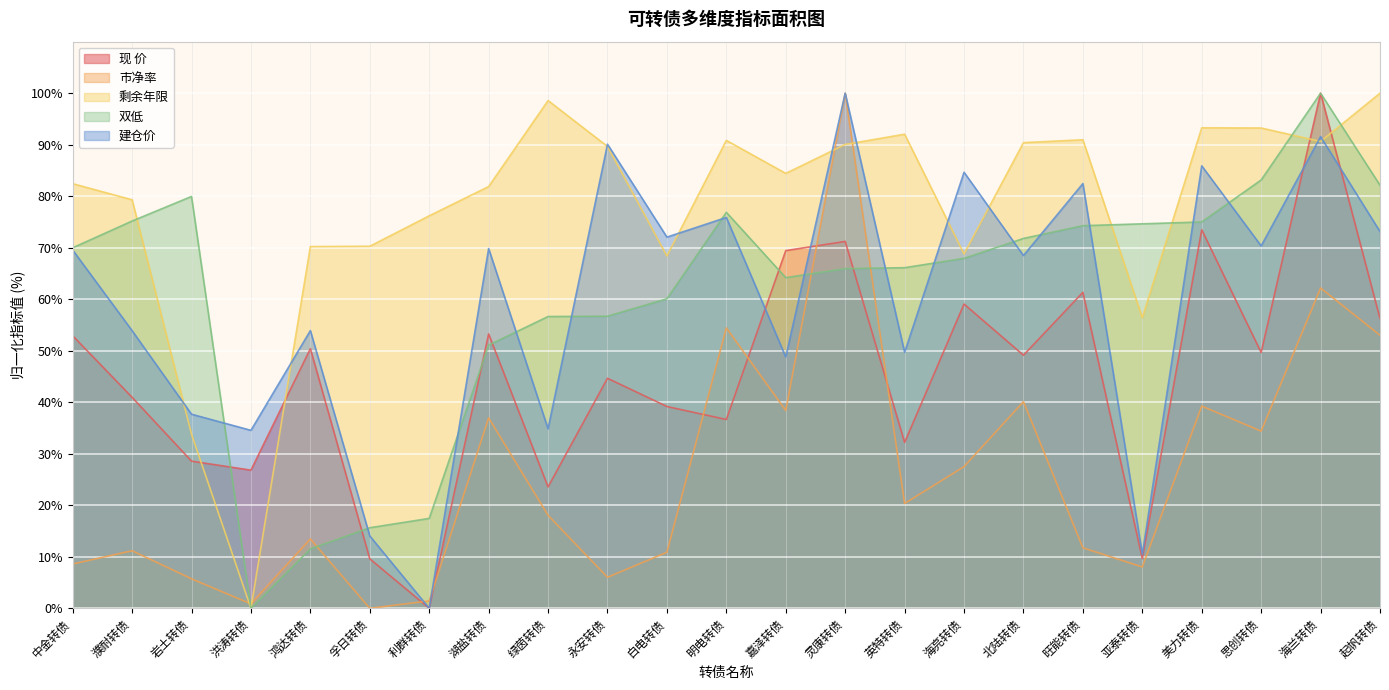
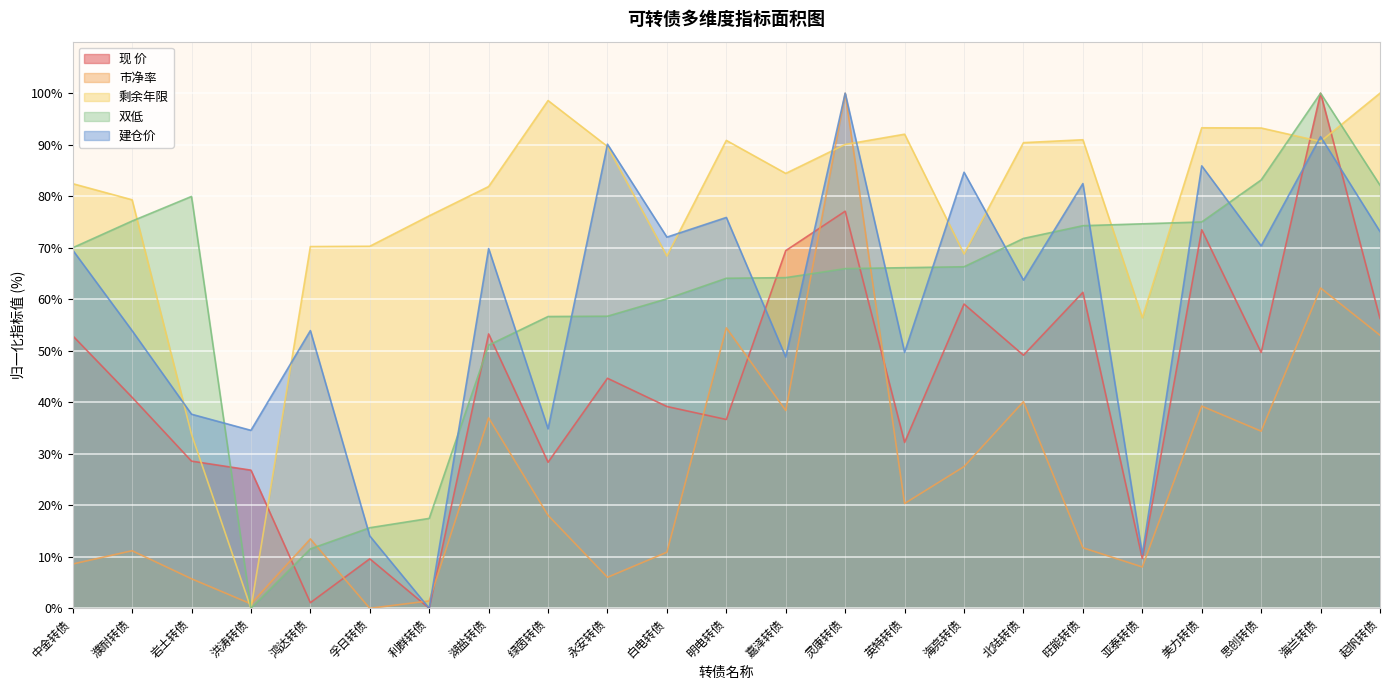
现 价, 鸿达转债: 50% -> 1%
现 价, 绿茵转债: 24% -> 28%
双低, 明电转债: 77% -> 64%
现 价, 灵康转债: 71% -> 77%
双低, 海亮转债: 68% -> 66%
建仓价, 北陆转债: 68% -> 64%
